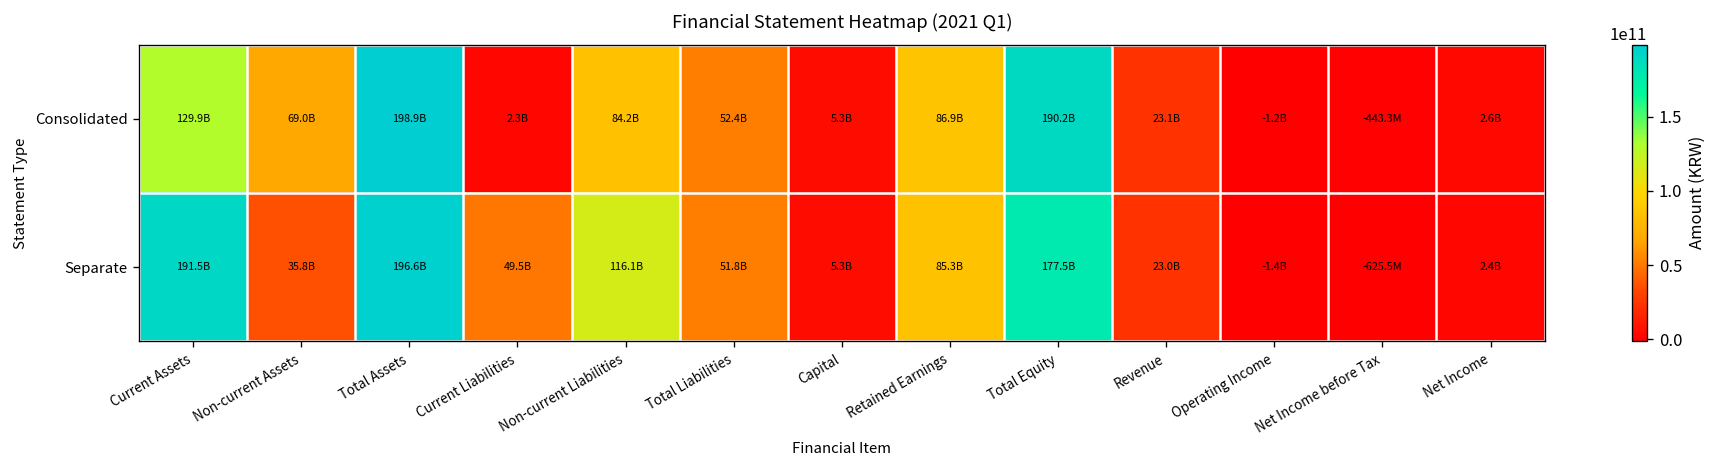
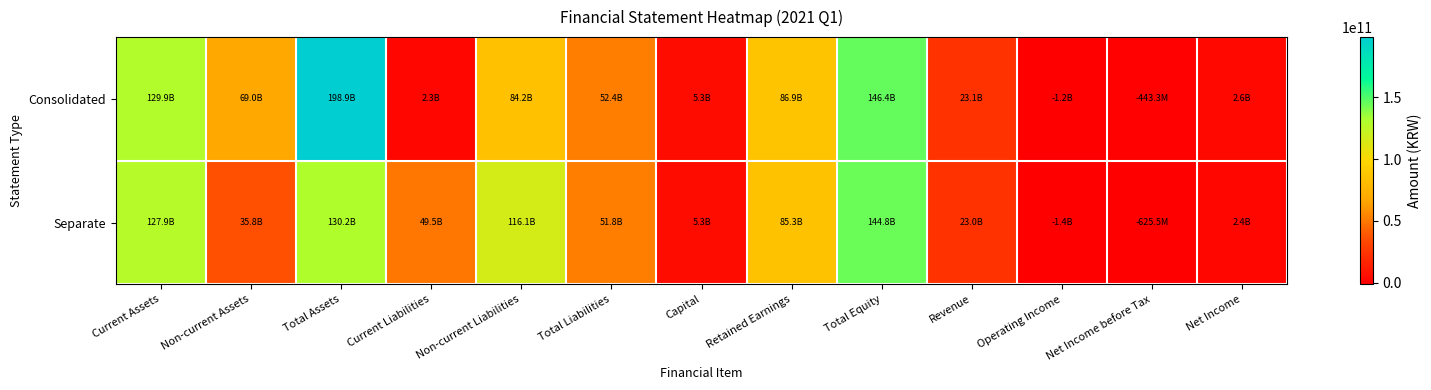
Consolidated, Total Equity: 190.2B -> 146.4B
Separate, Current Assets: 191.5B -> 127.9B
Separate, Total Assets: 196.6B -> 130.2B
Separate, Total Equity: 177.5B -> 144.8B
